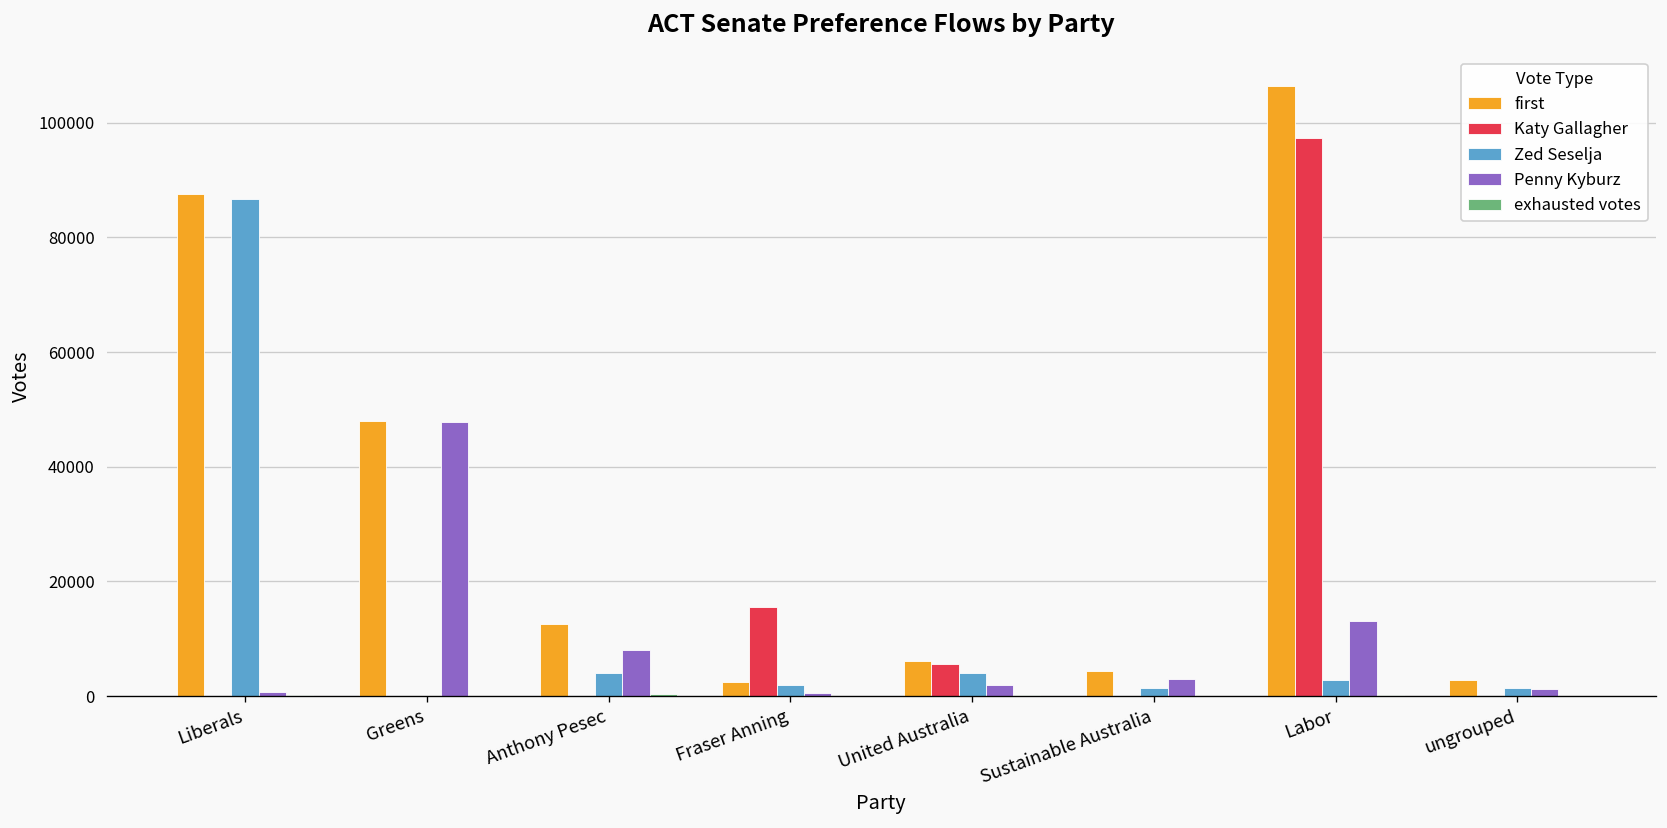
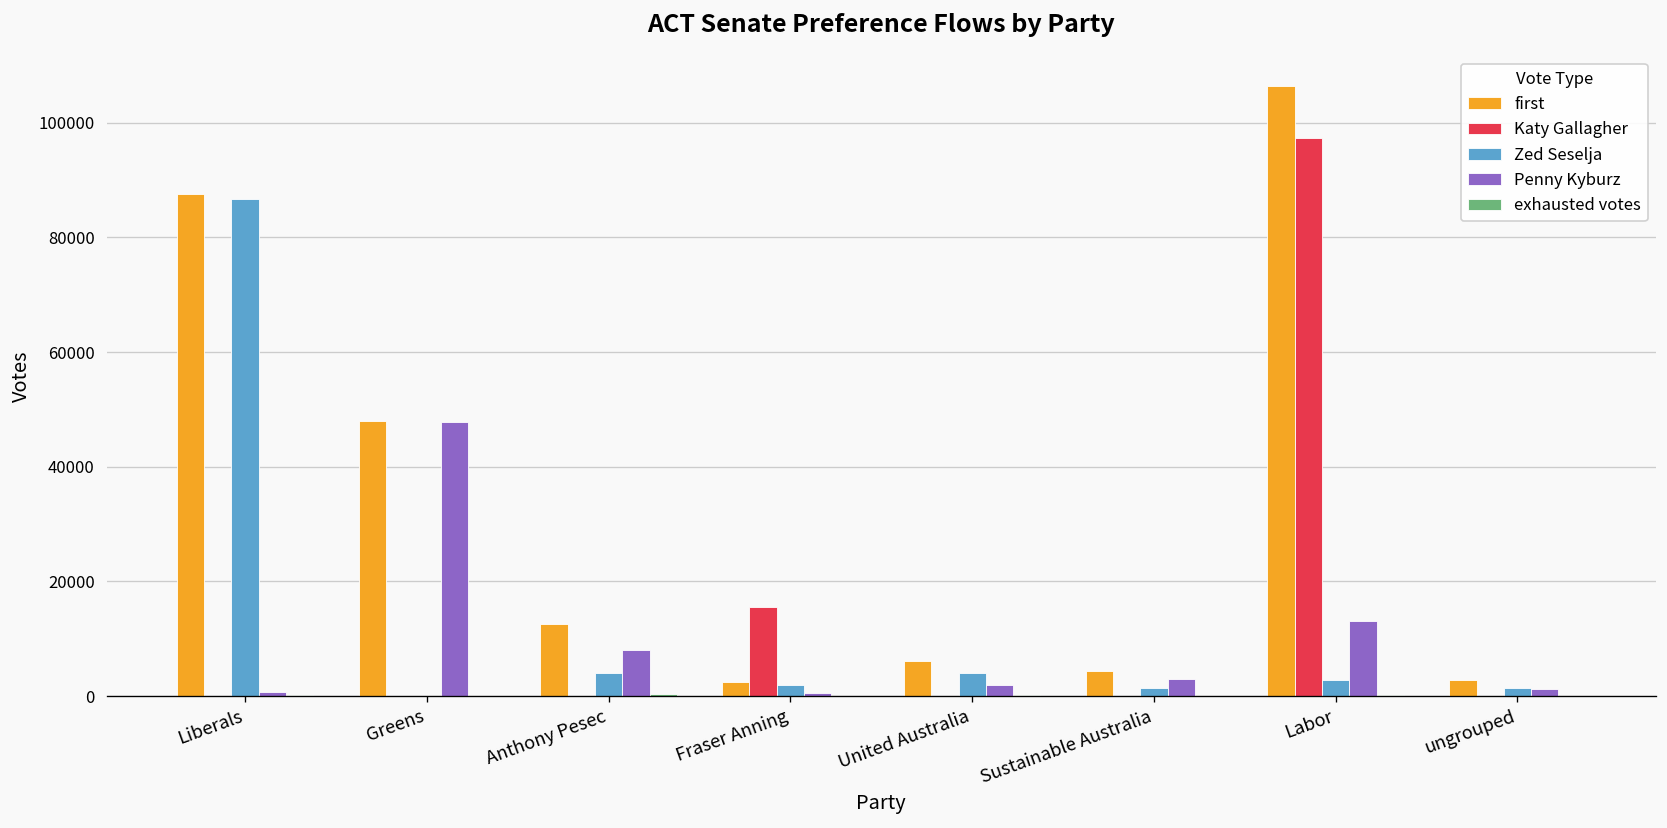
Katy Gallagher, United Australia: 6000 -> 0
